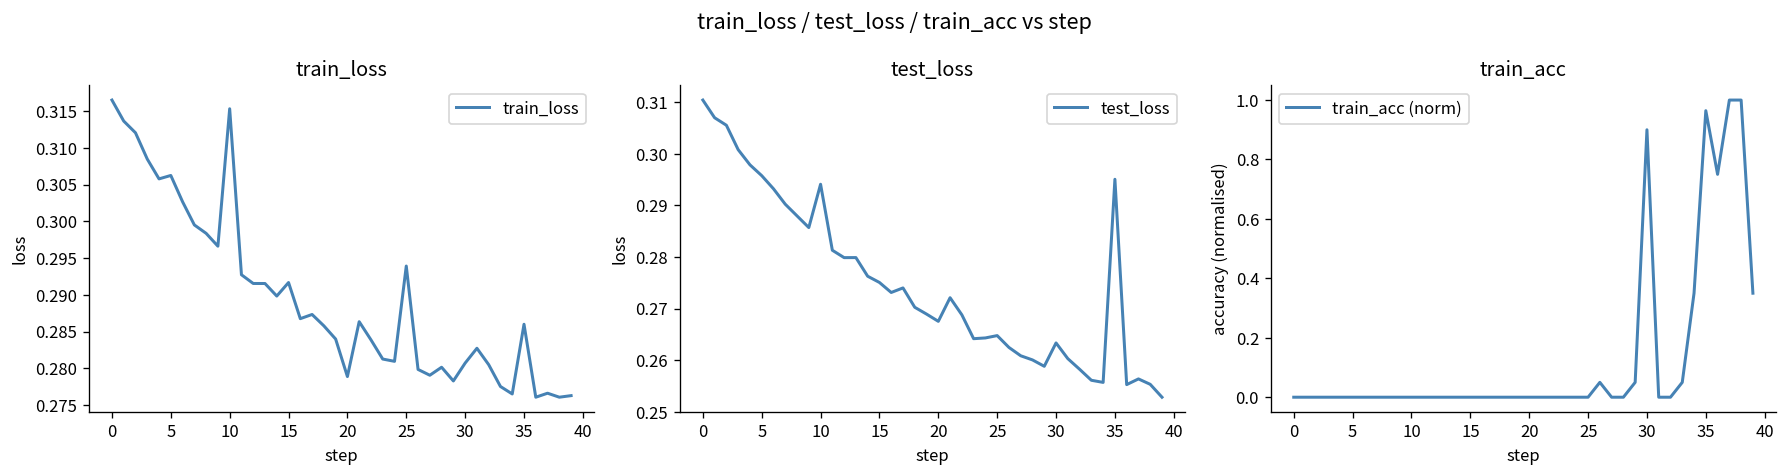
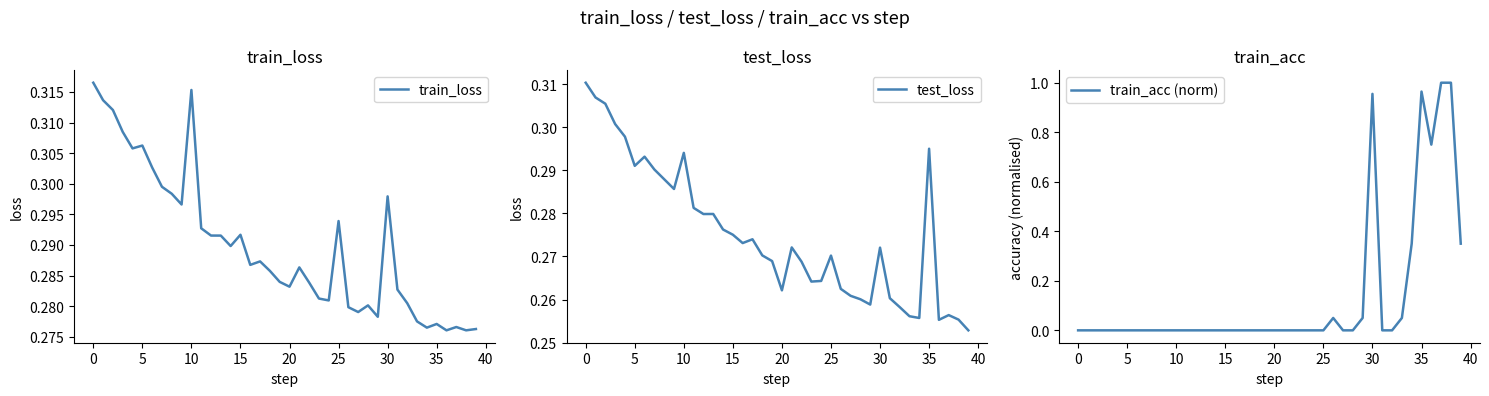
train_loss, 20: 0.279 -> 0.283
train_loss, 30: 0.281 -> 0.298
train_loss, 35: 0.286 -> 0.277
test_loss, 5: 0.296 -> 0.291
test_loss, 20: 0.268 -> 0.262
test_loss, 25: 0.265 -> 0.270
test_loss, 30: 0.263 -> 0.272
train_acc, 30: 0.90 -> 0.95
